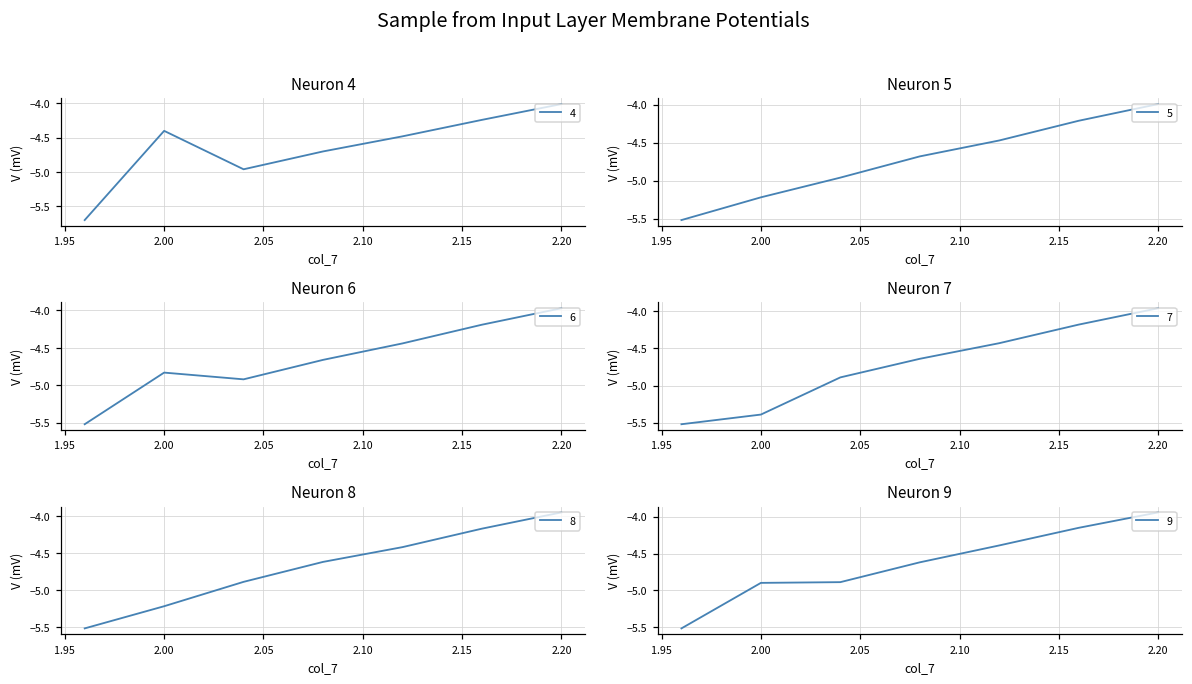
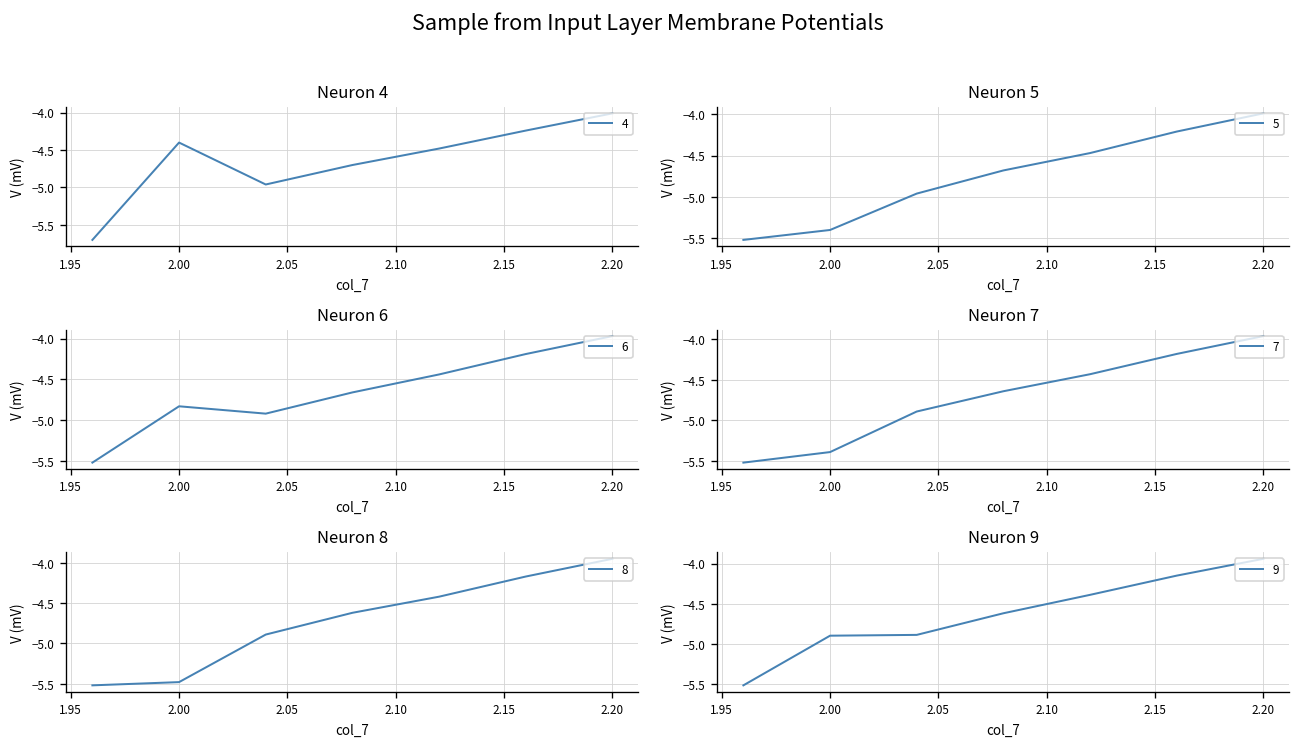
Neuron 5, 2.00: -5.2 -> -5.4
Neuron 8, 2.00: -5.2 -> -5.5
